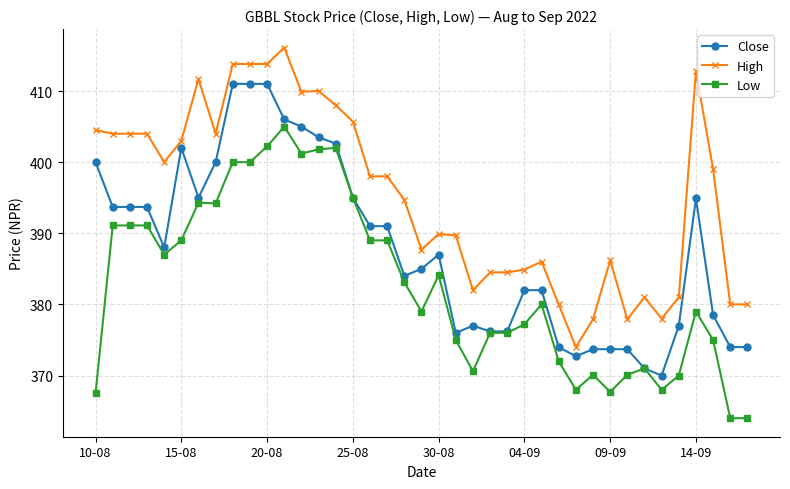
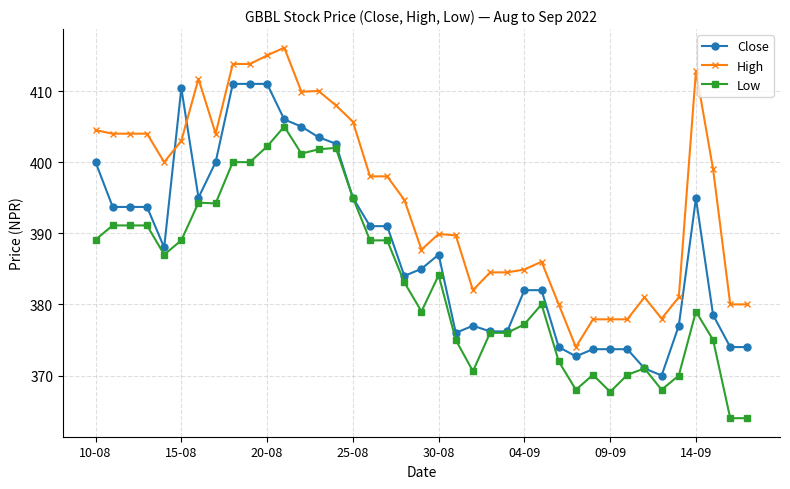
Low, 10-08: 368 -> 389
Close, 15-08: 402 -> 410
High, 20-08: 414 -> 415
High, 09-09: 386 -> 378
